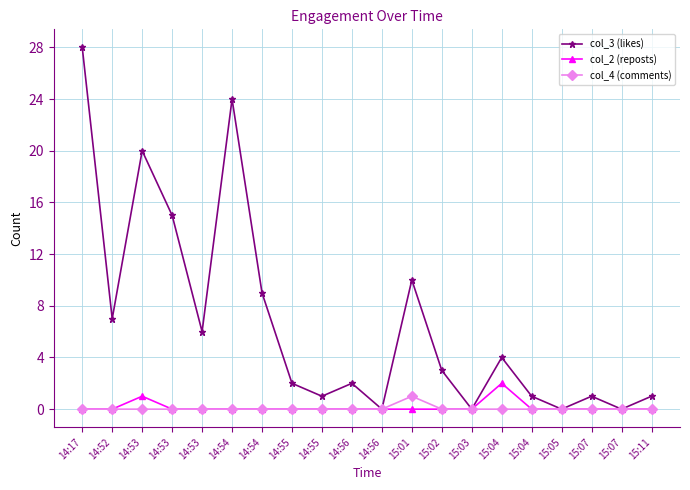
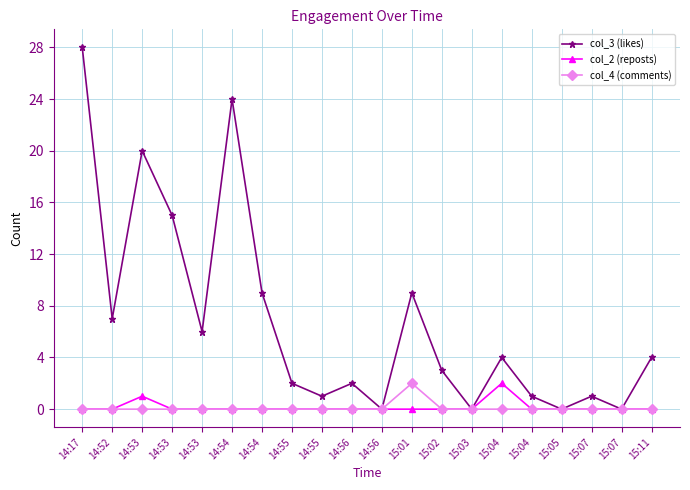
col_3 (likes), 15:01: 10 -> 9
col_4 (comments), 15:01: 1 -> 2
col_3 (likes), 15:11: 1 -> 4
